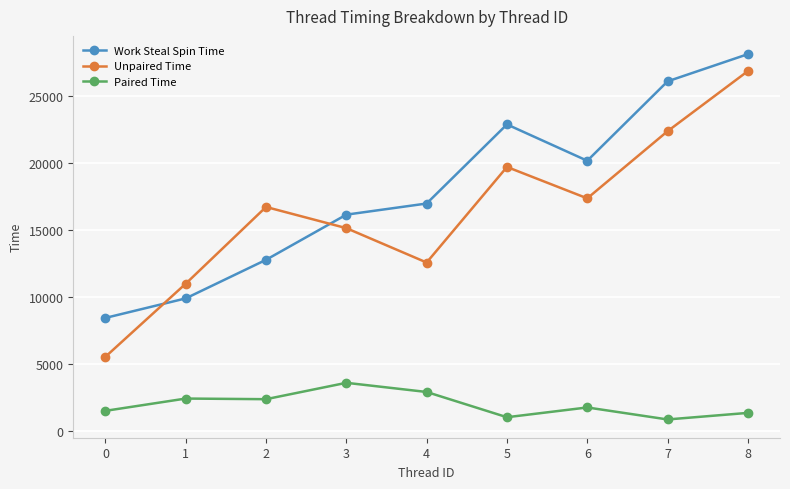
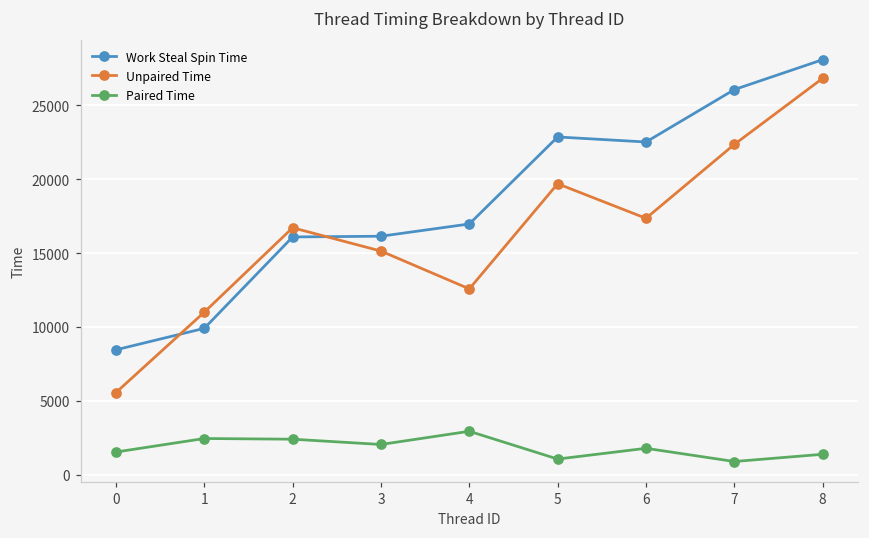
Work Steal Spin Time, 2: 12800 -> 16100
Paired Time, 3: 3600 -> 2000
Work Steal Spin Time, 6: 20200 -> 22500
